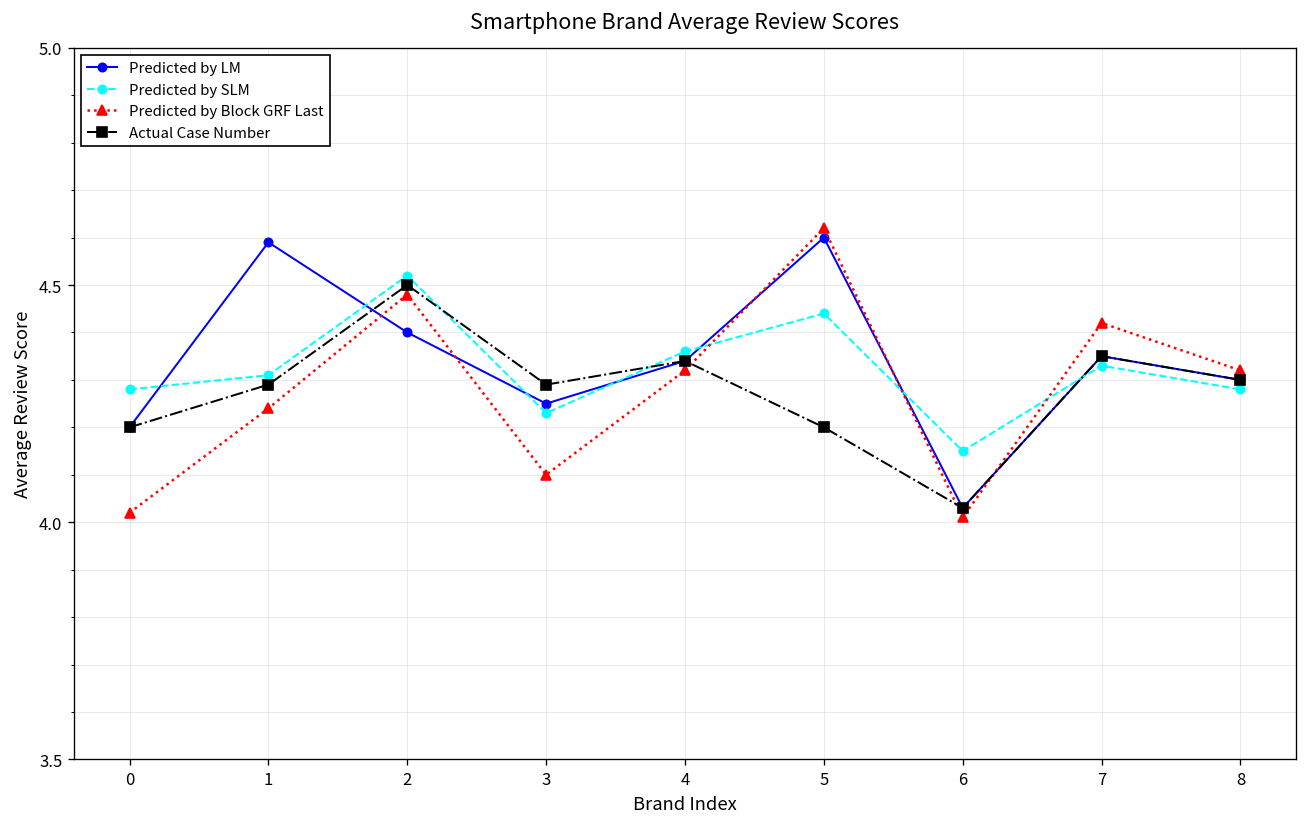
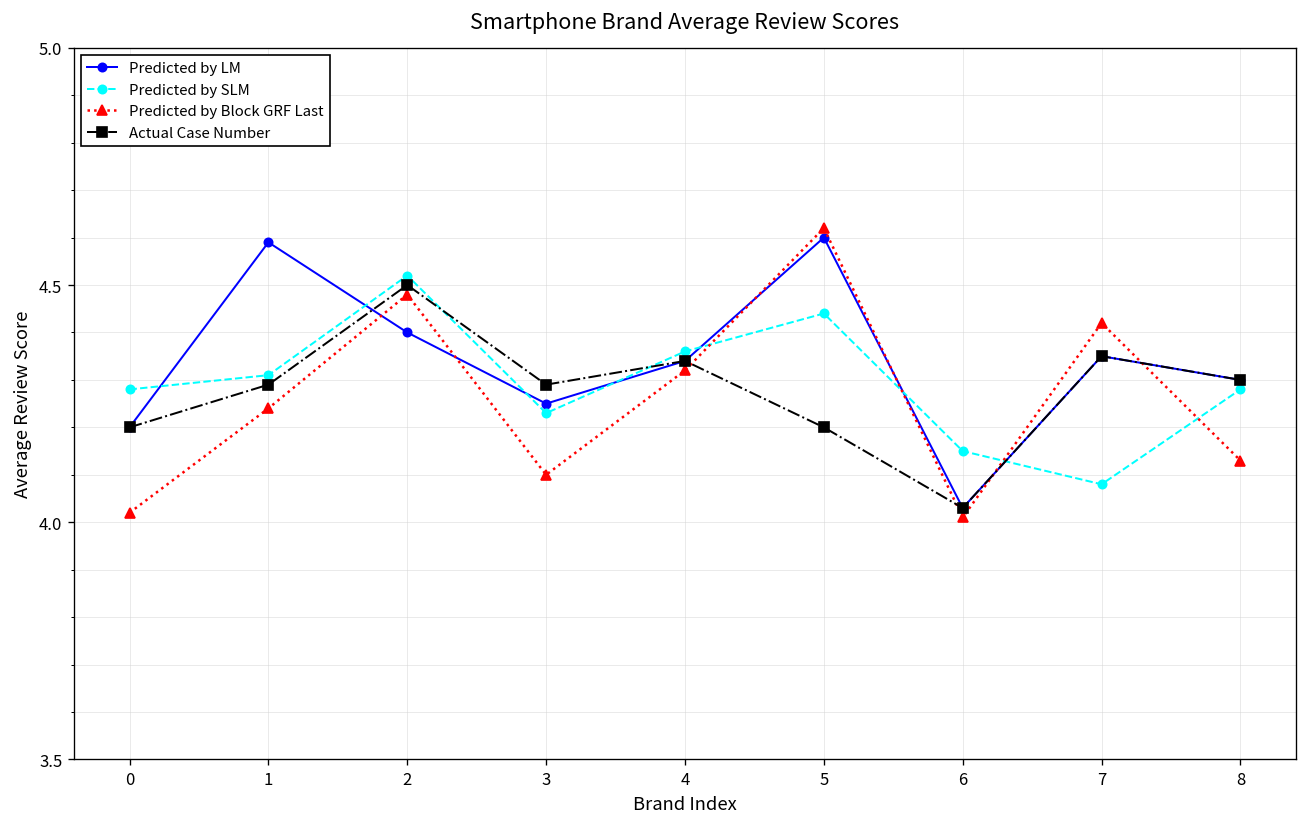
Predicted by SLM, 7: 4.33 -> 4.08
Predicted by Block GRF Last, 8: 4.32 -> 4.13
